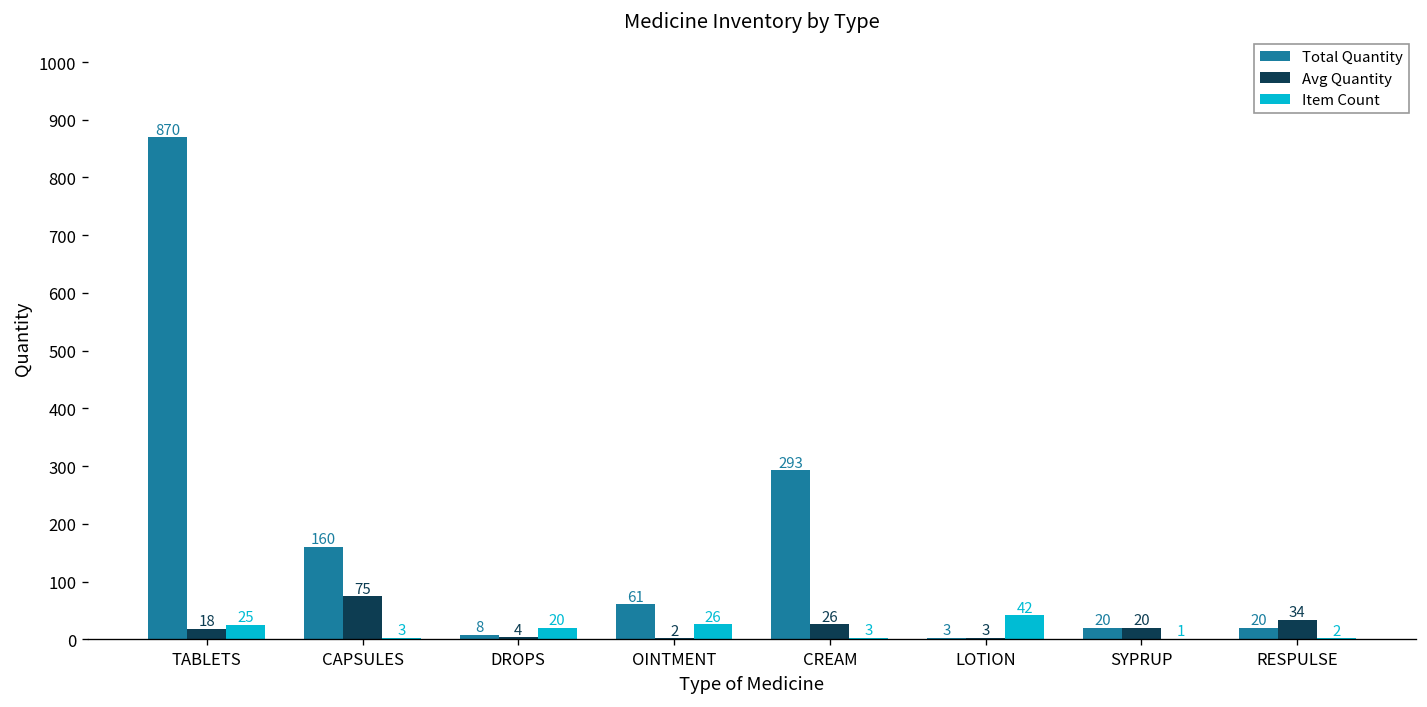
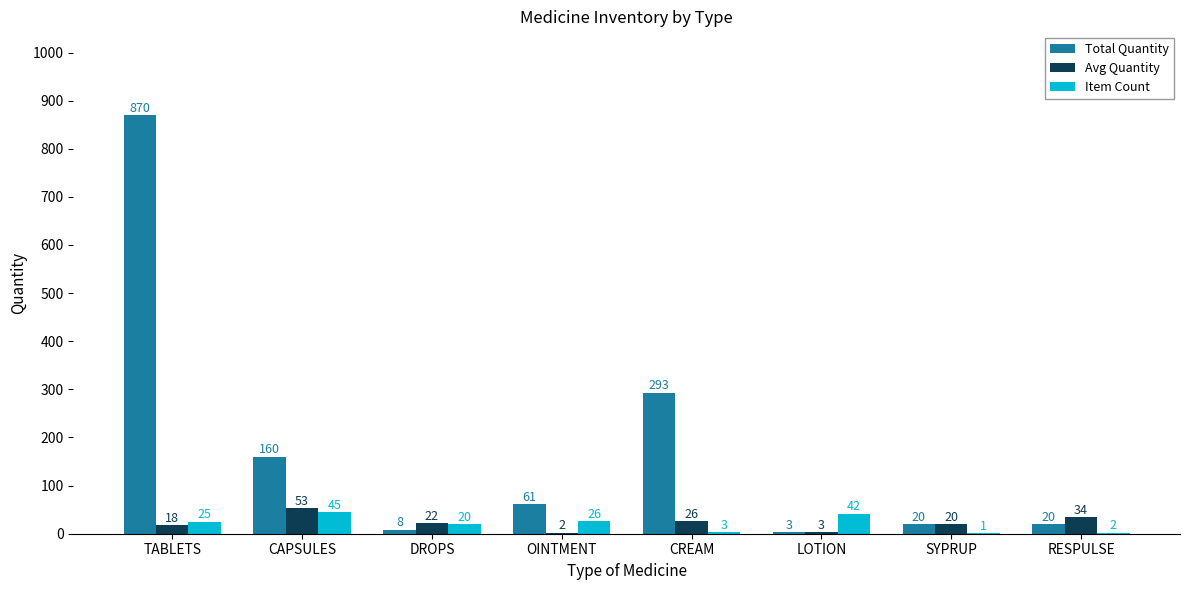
Avg Quantity, CAPSULES: 75 -> 53
Item Count, CAPSULES: 3 -> 45
Avg Quantity, DROPS: 4 -> 22
